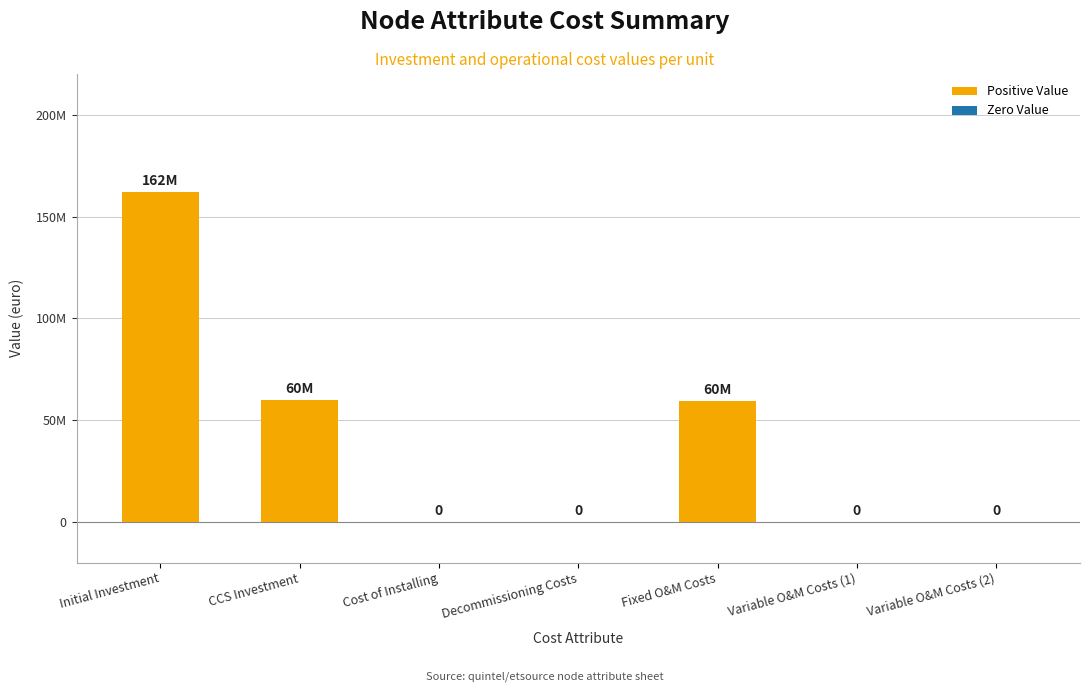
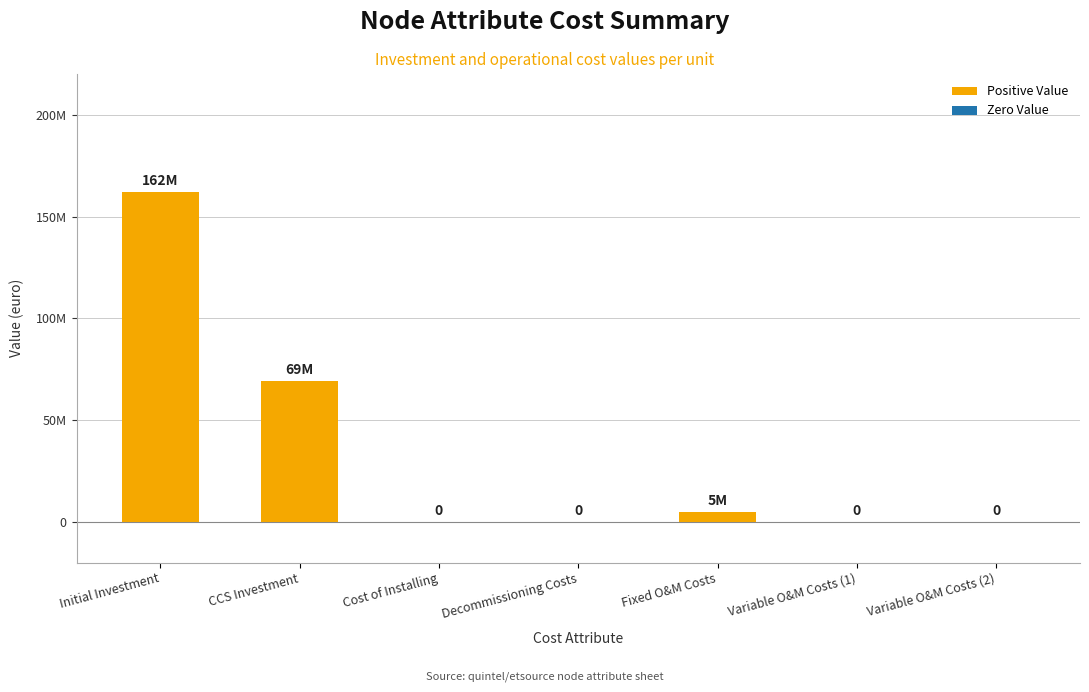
CCS Investment: 60M -> 69M
Fixed O&M Costs: 60M -> 5M
